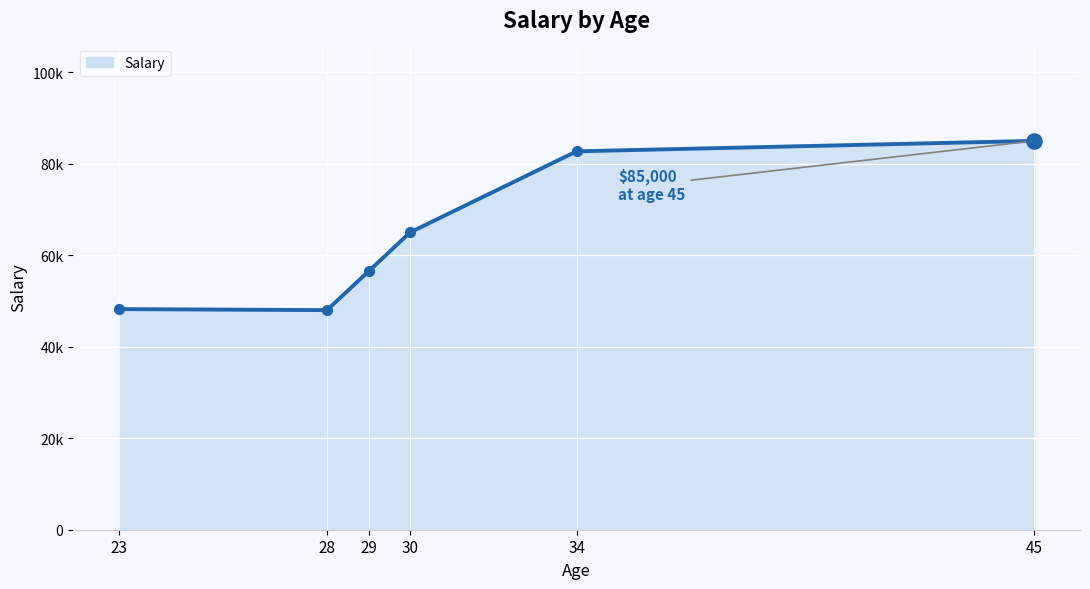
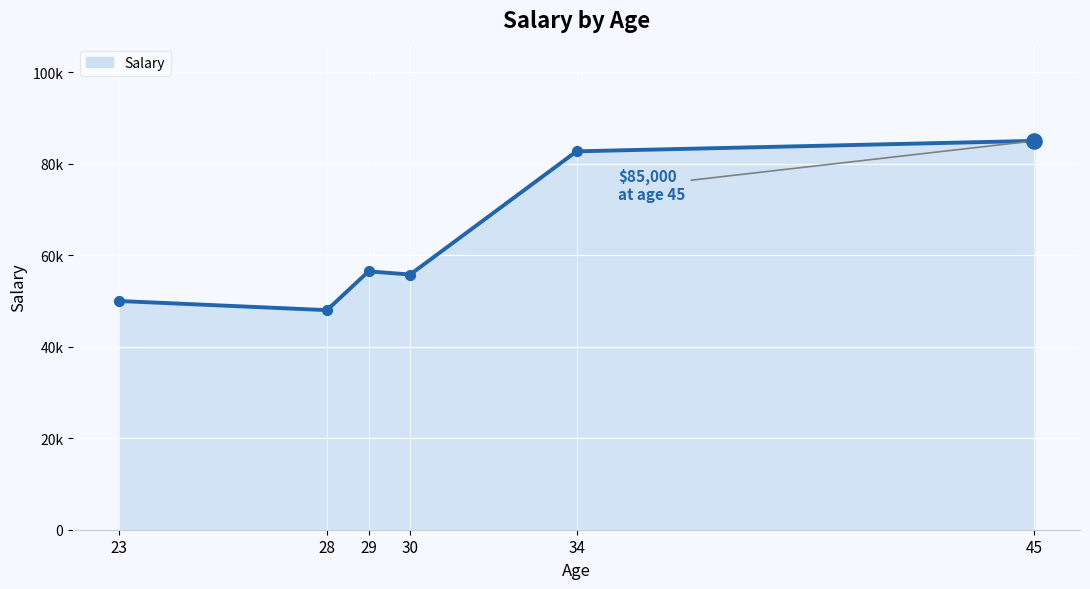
Salary, 23: 48000 -> 50000
Salary, 30: 65000 -> 56000
